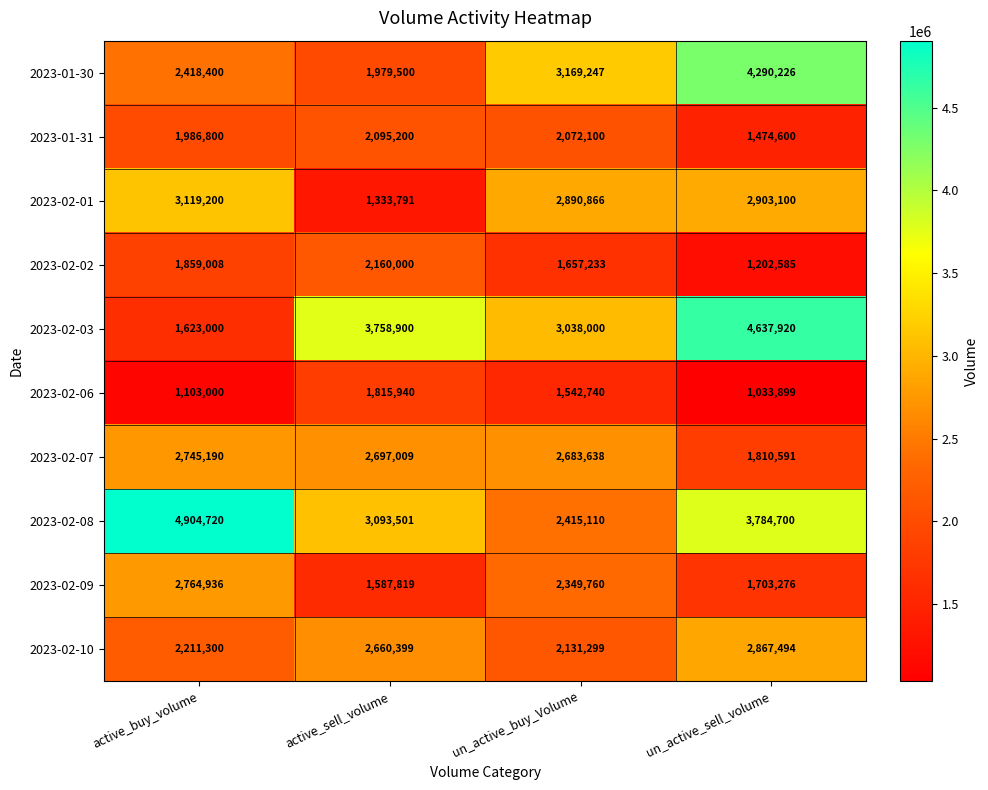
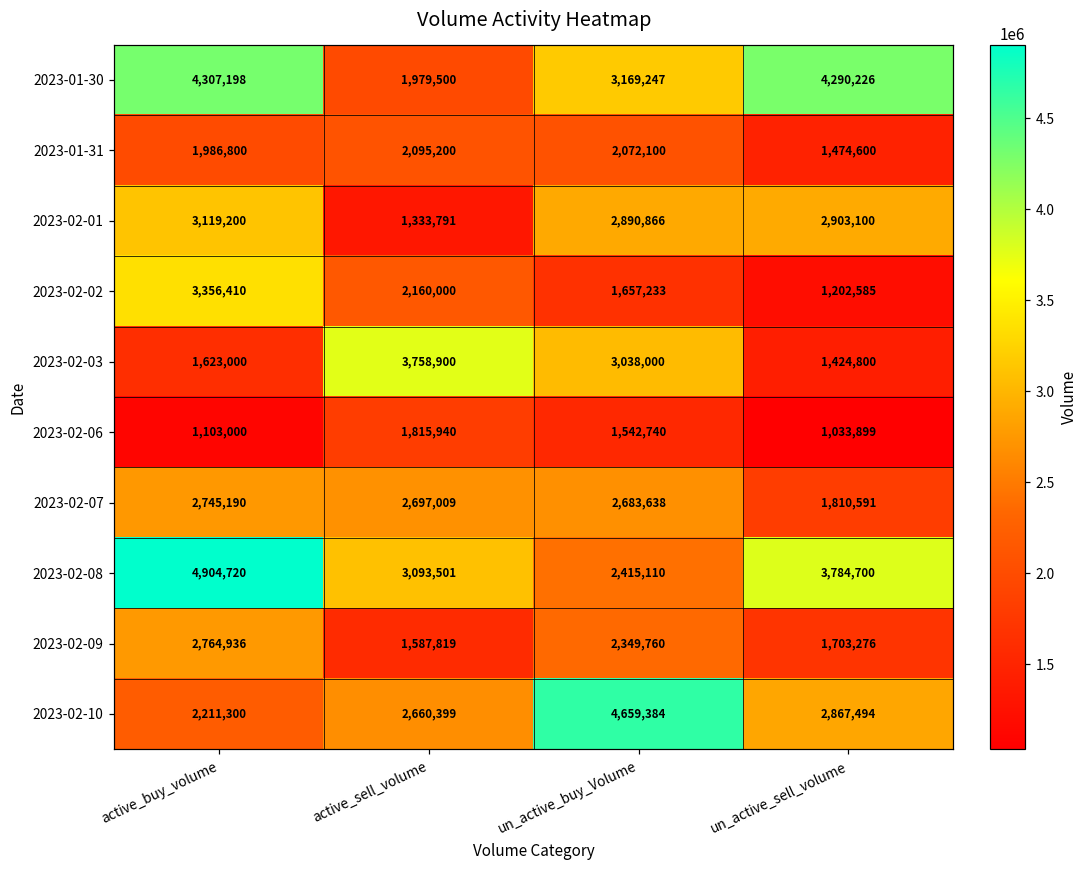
2023-01-30, active_buy_volume: 2,418,400 -> 4,307,198
2023-02-02, active_buy_volume: 1,859,008 -> 3,356,410
2023-02-03, un_active_sell_volume: 4,637,920 -> 1,424,800
2023-02-10, un_active_buy_Volume: 2,131,299 -> 4,659,384
